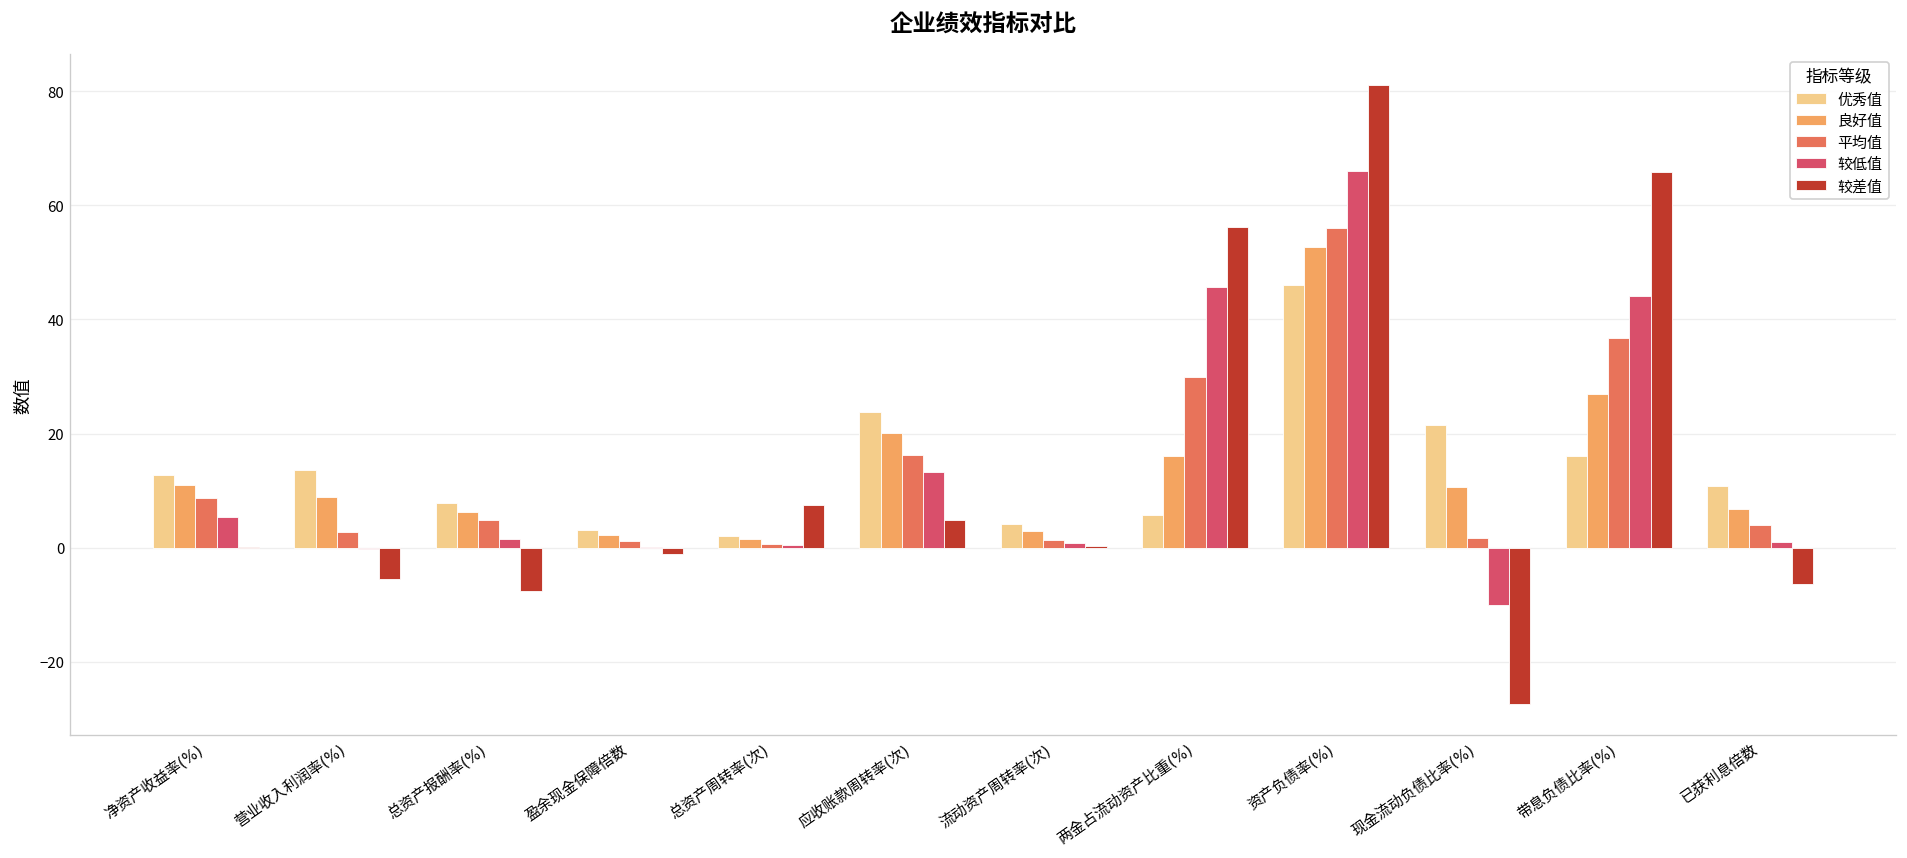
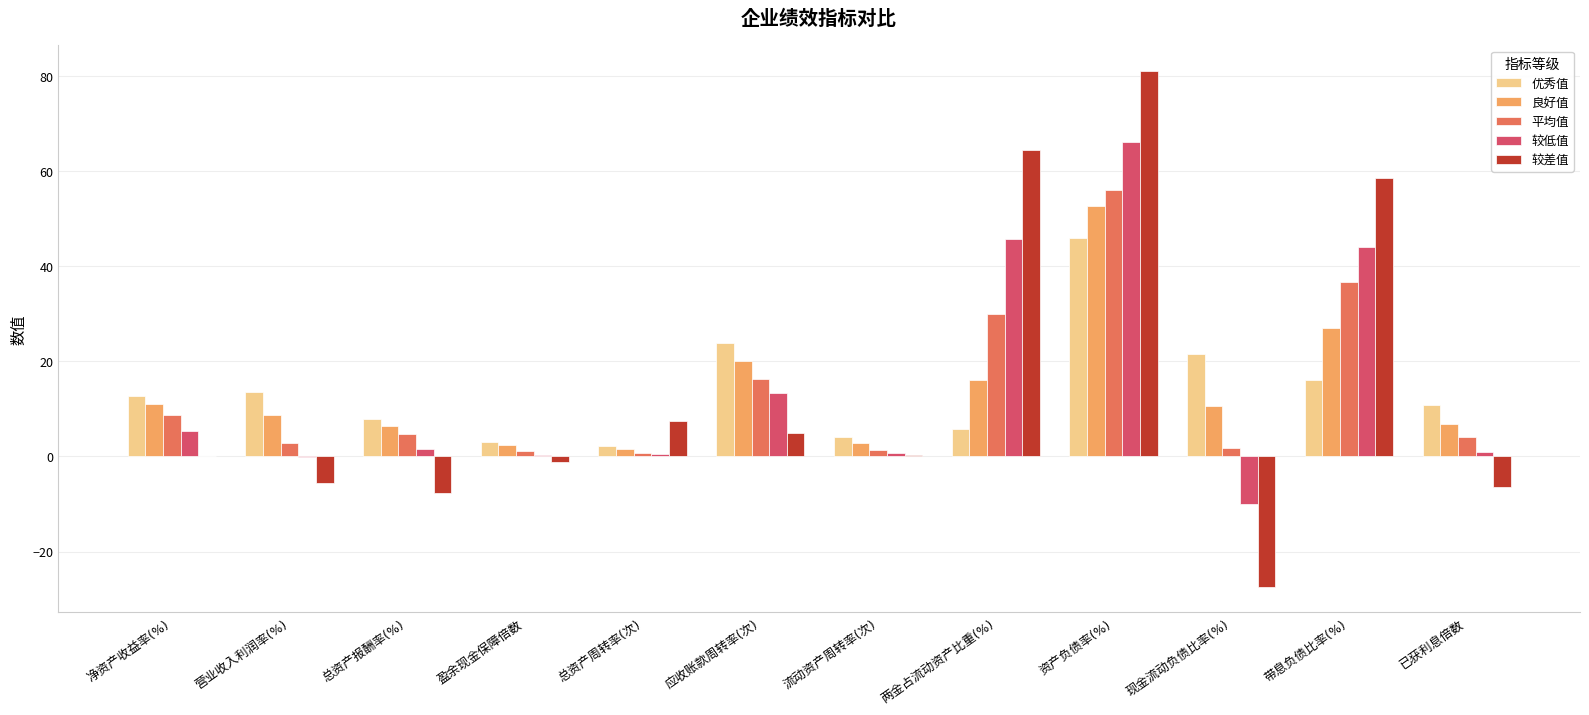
较差值, 两金占流动资产比重(%): 56 -> 64
较差值, 带息负债比率(%): 66 -> 59
